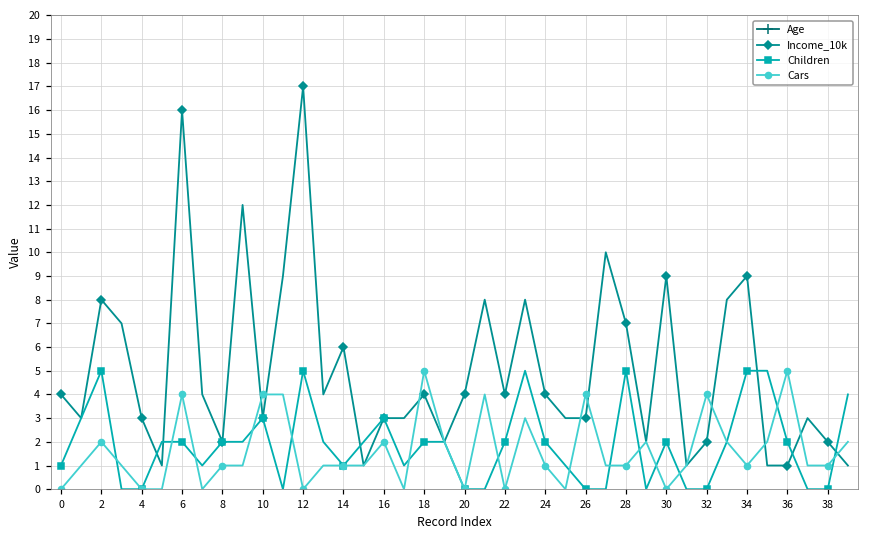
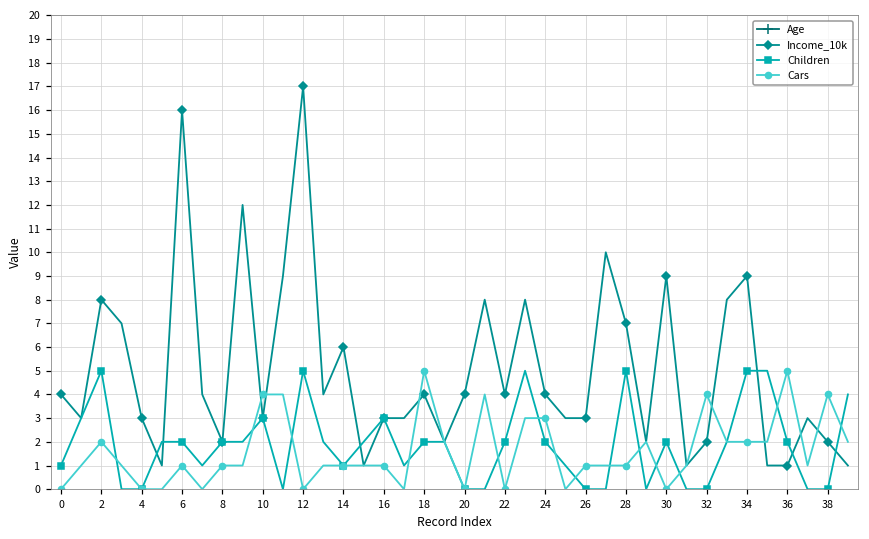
Cars, 6: 4 -> 1
Cars, 16: 2 -> 1
Cars, 24: 1 -> 3
Cars, 26: 4 -> 1
Cars, 34: 1 -> 2
Cars, 38: 1 -> 4
